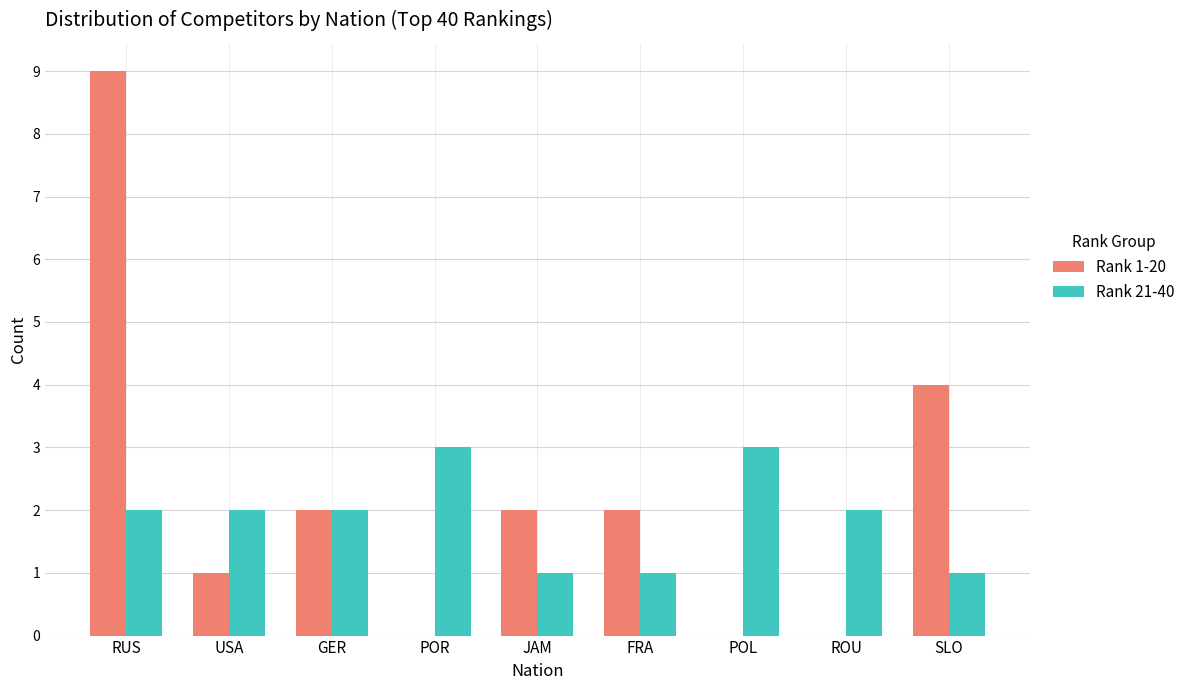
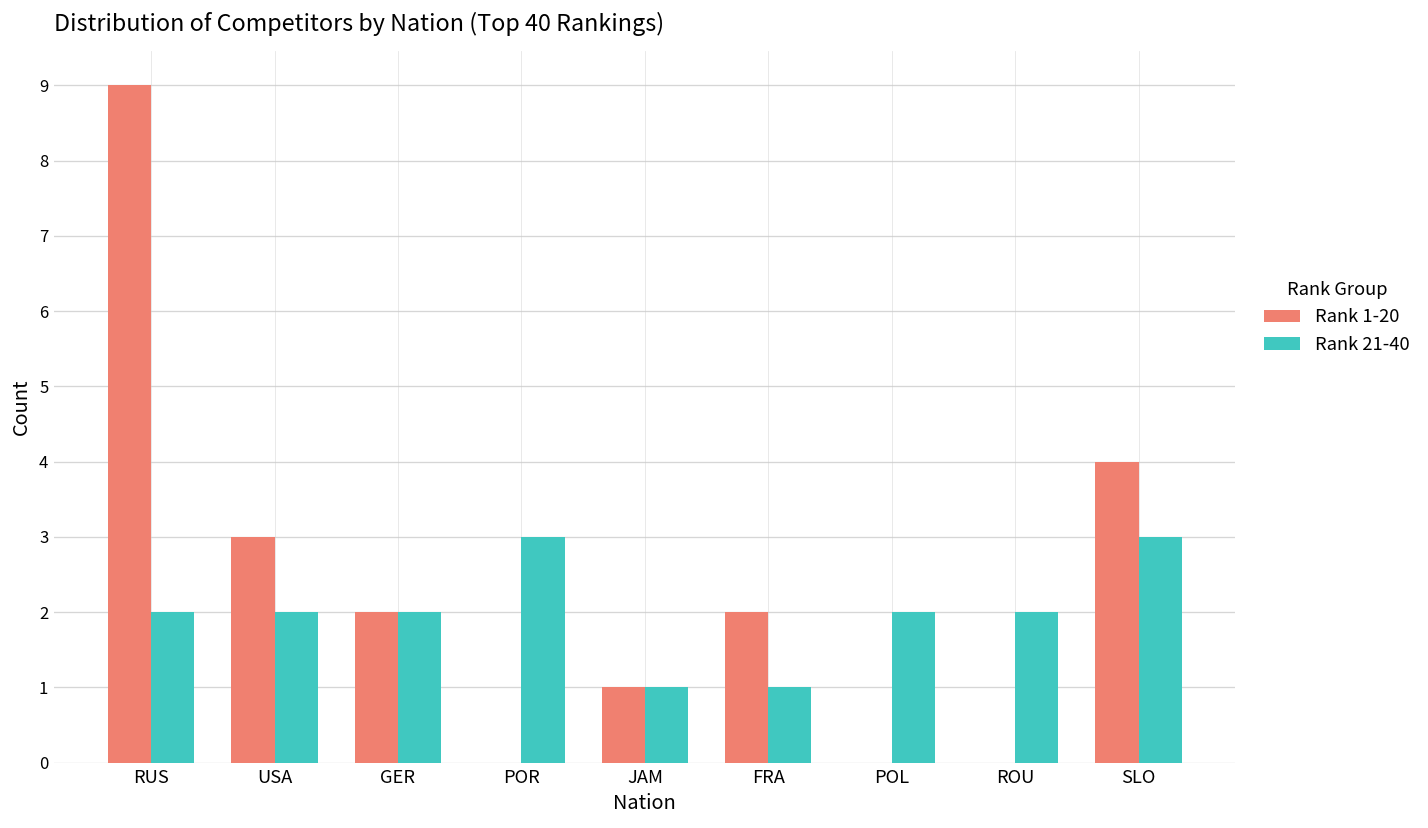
Rank 1-20, USA: 1 -> 3
Rank 1-20, JAM: 2 -> 1
Rank 21-40, POL: 3 -> 2
Rank 21-40, SLO: 1 -> 3
